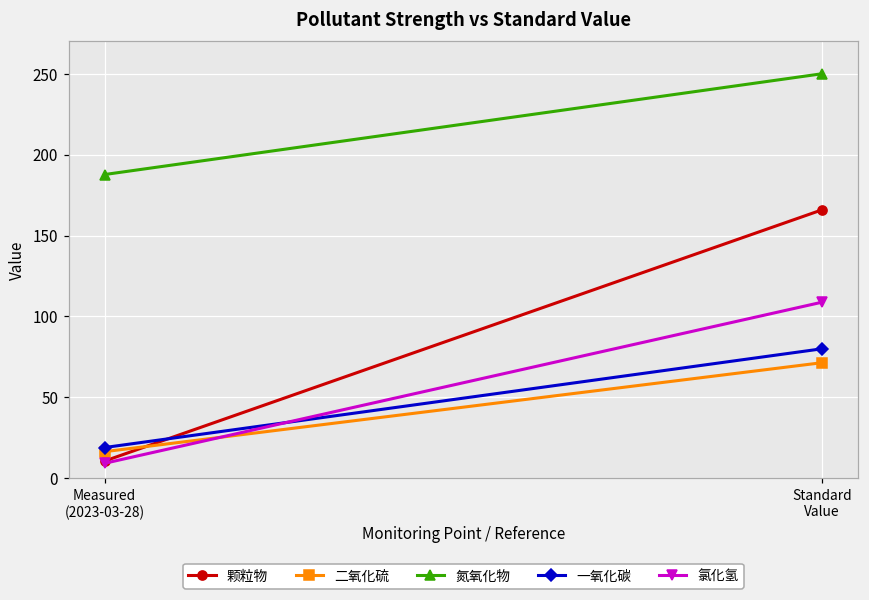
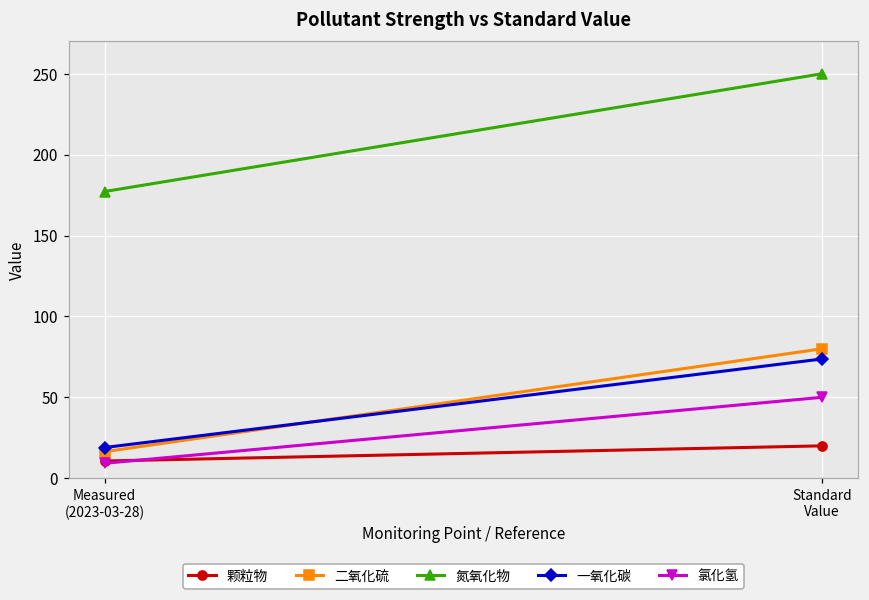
氮氧化物, Measured (2023-03-28): 188 -> 177
颗粒物, Standard Value: 166 -> 20
二氧化硫, Standard Value: 71 -> 80
一氧化碳, Standard Value: 80 -> 74
氯化氢, Standard Value: 109 -> 50
